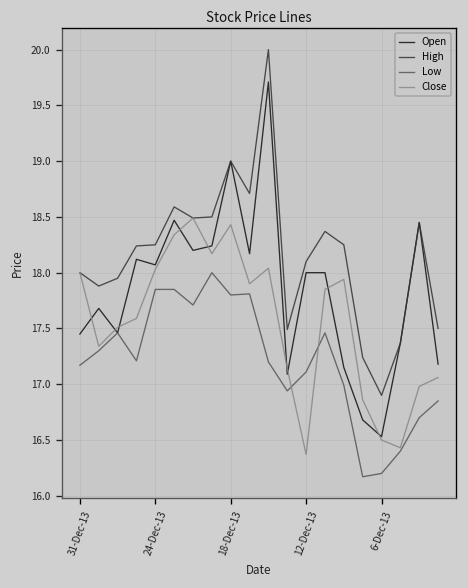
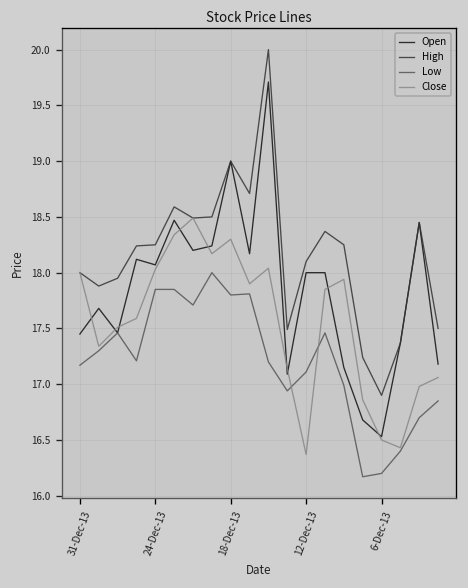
Close, 18-Dec-13: 18.4 -> 18.3
